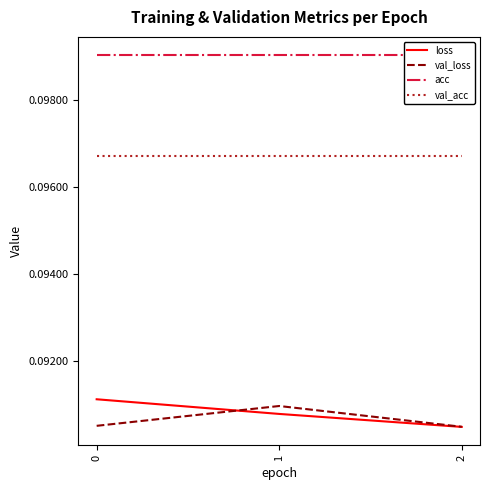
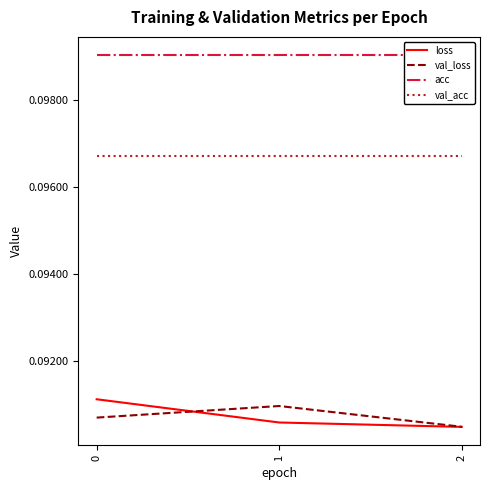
val_loss, 0: 0.0905 -> 0.0907
loss, 1: 0.0908 -> 0.0906
